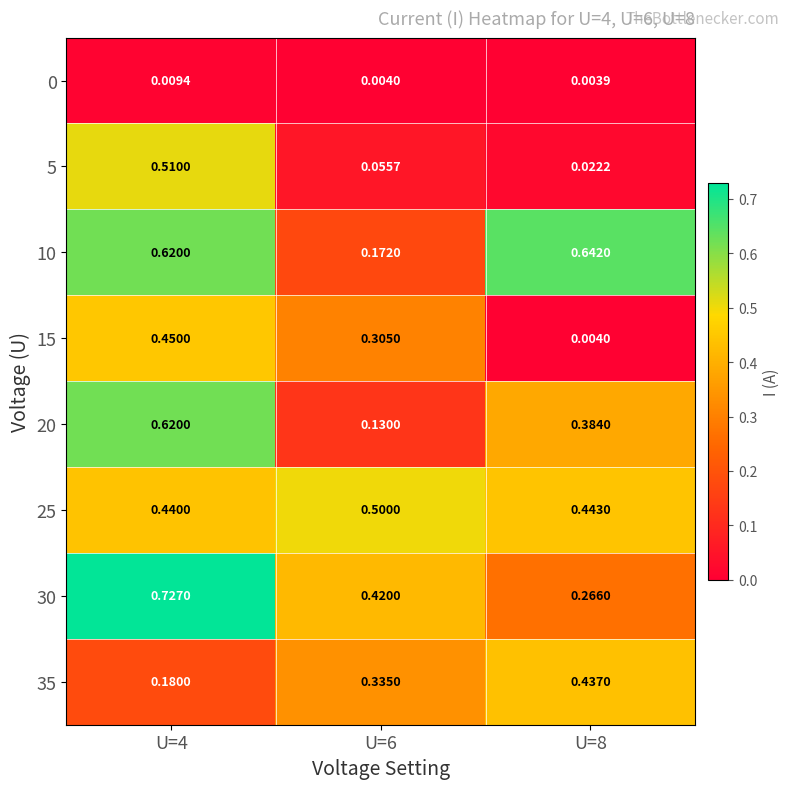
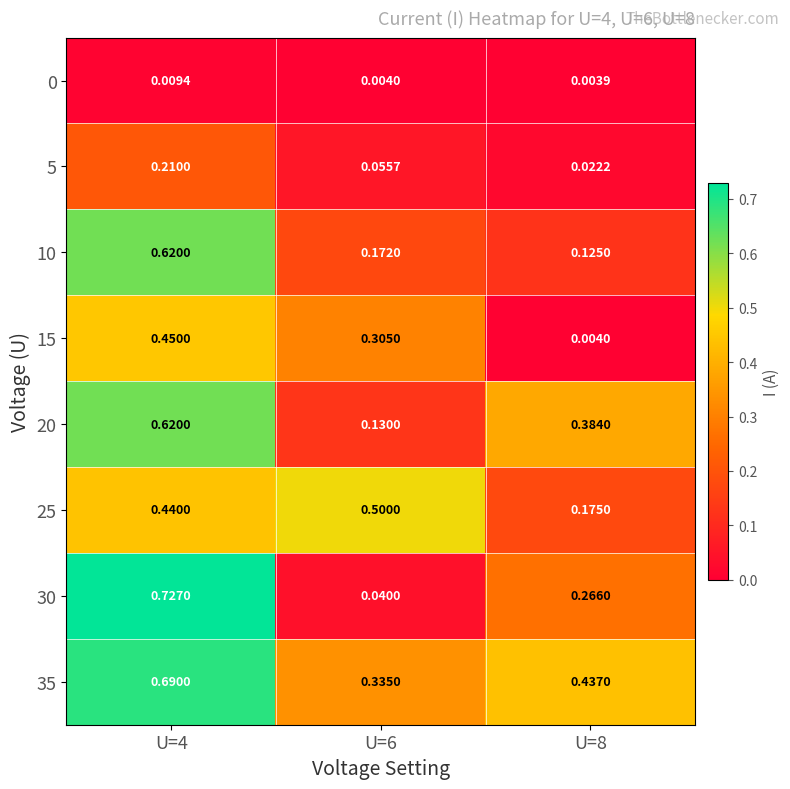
5, U=4: 0.5100 -> 0.2100
10, U=8: 0.6420 -> 0.1250
25, U=8: 0.4430 -> 0.1750
30, U=6: 0.4200 -> 0.0400
35, U=4: 0.1800 -> 0.6900
